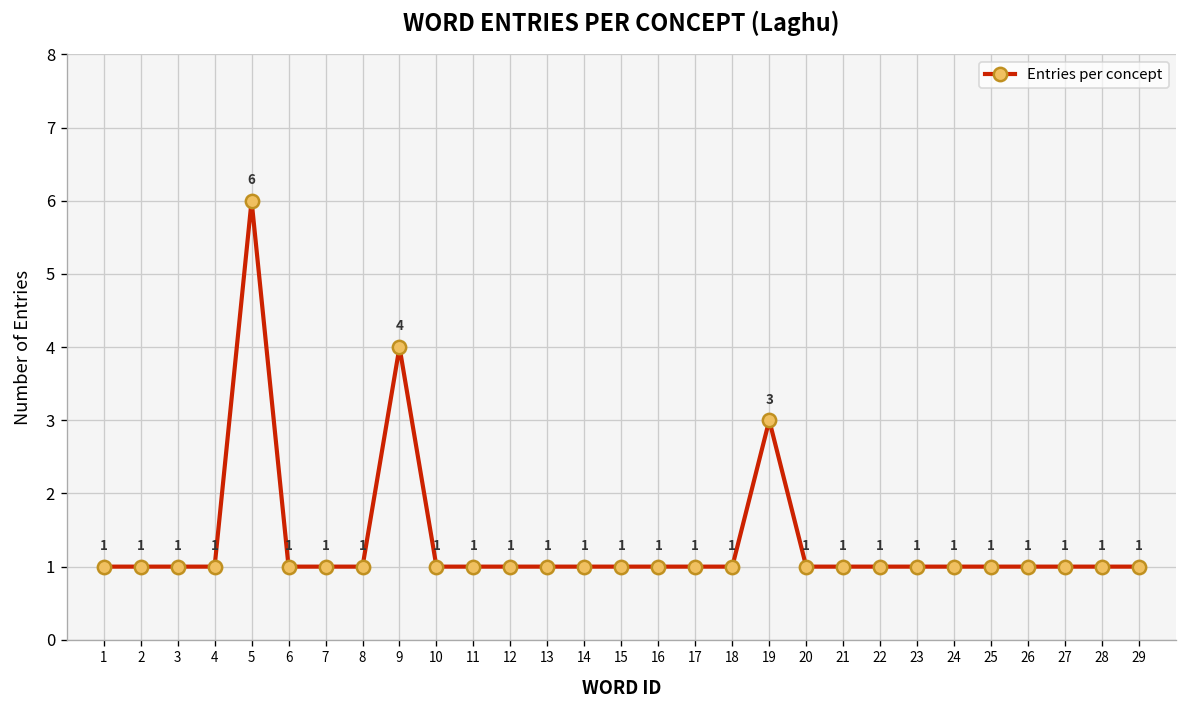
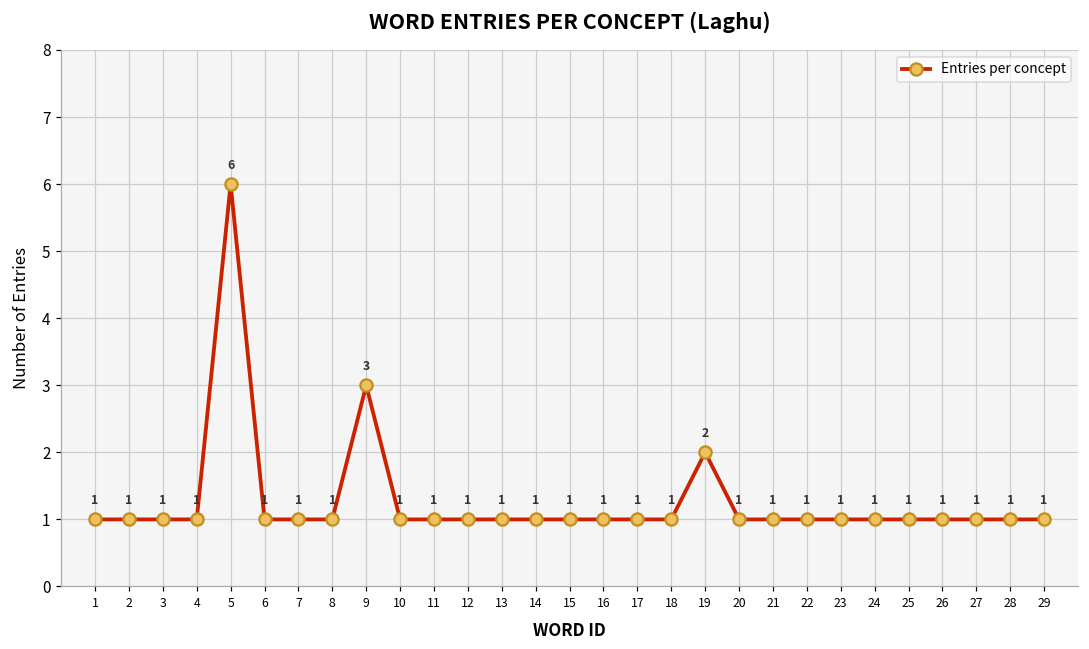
9: 4 -> 3
19: 3 -> 2
